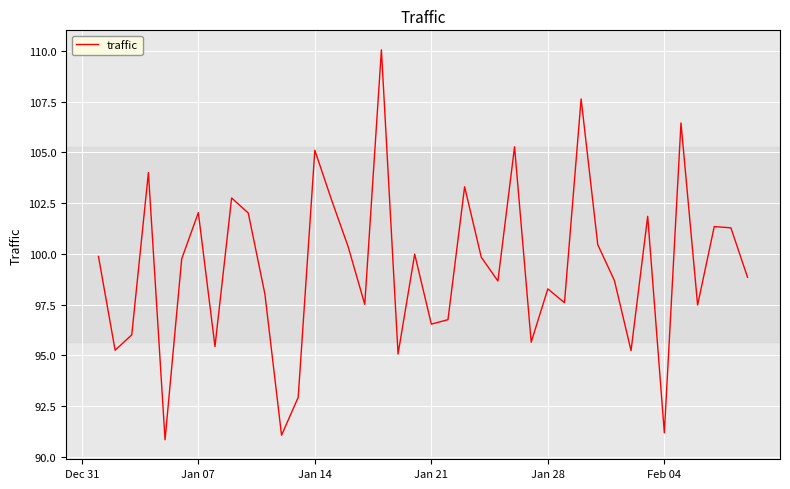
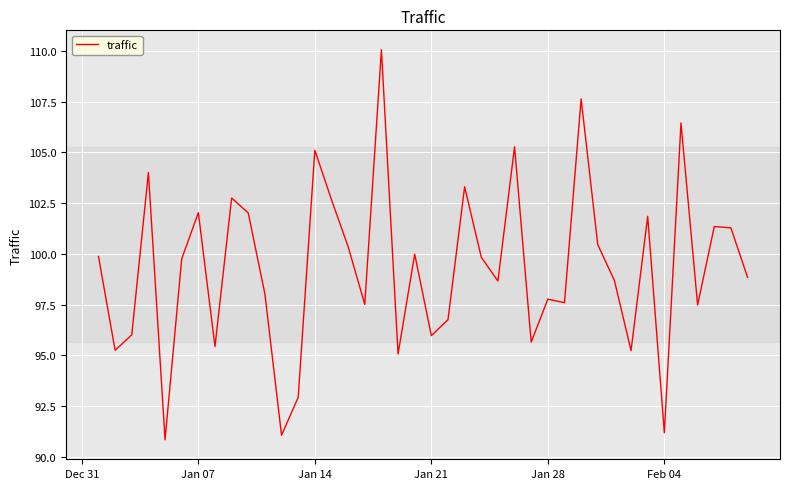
Jan 21: 96.5 -> 96.0
Jan 28: 98.3 -> 97.8
